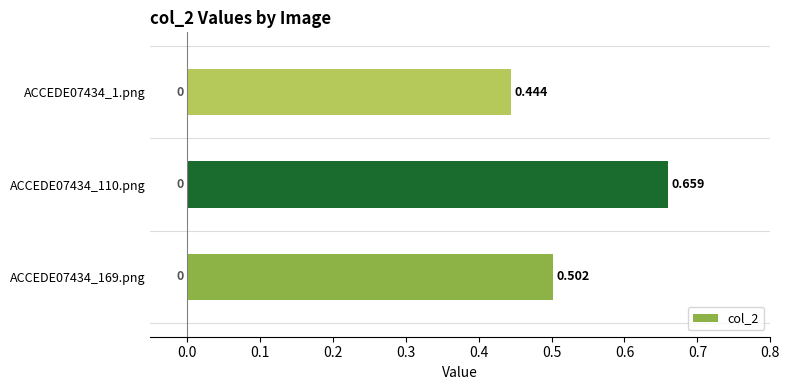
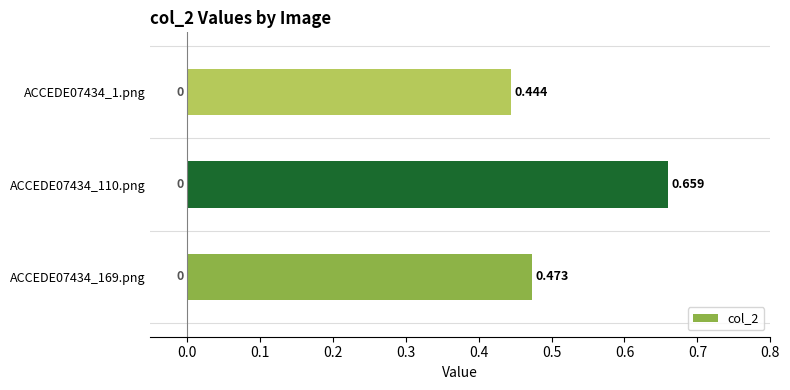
ACCEDE07434_169.png: 0.502 -> 0.473
